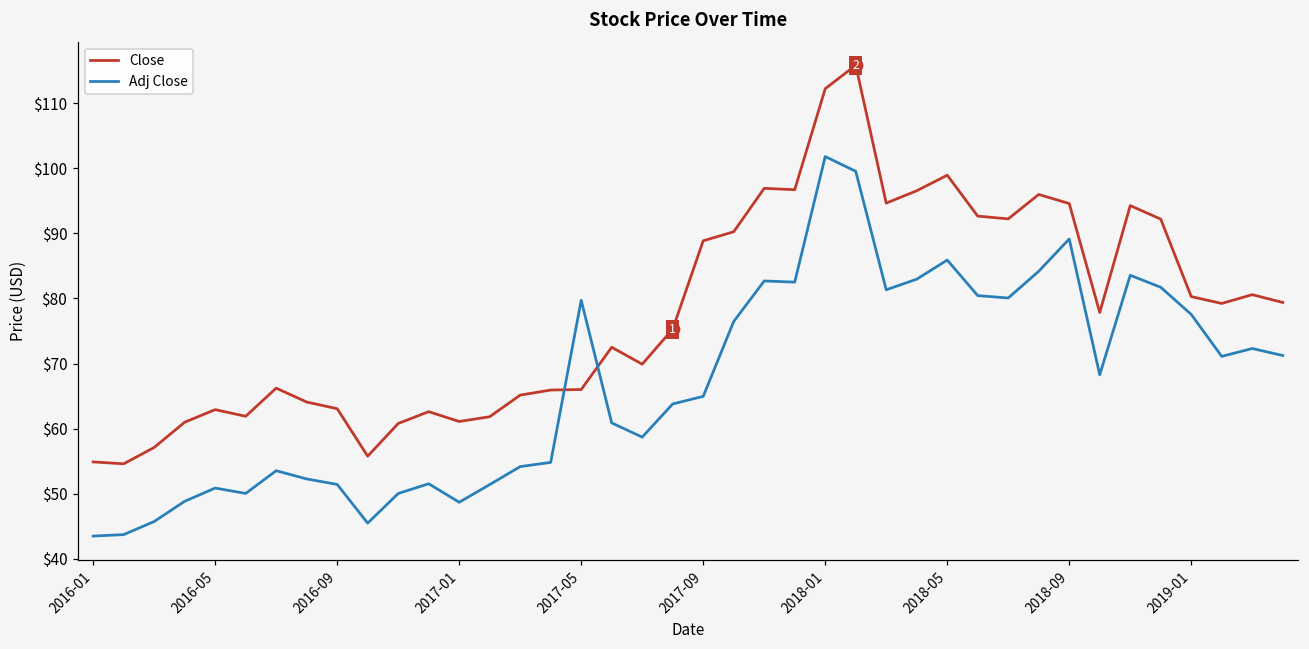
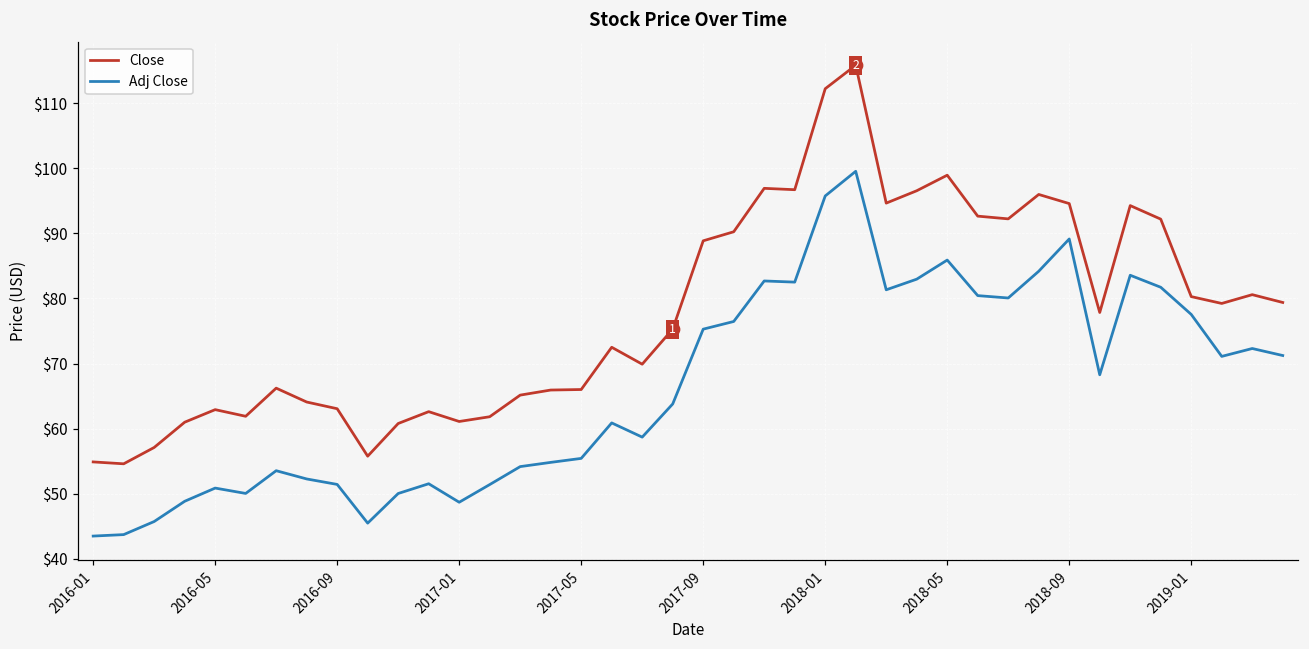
Adj Close, 2017-05: $80 -> $55
Adj Close, 2017-09: $65 -> $75
Adj Close, 2018-01: $102 -> $96
